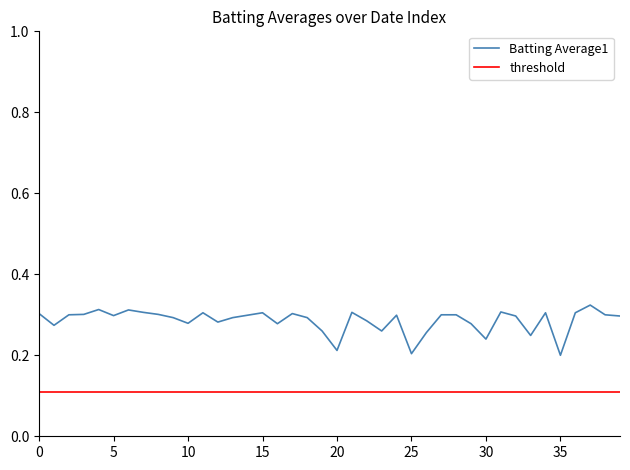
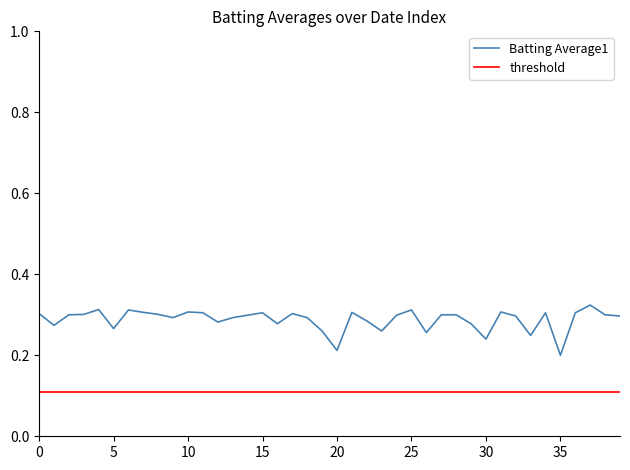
Batting Average1, 5: 0.30 -> 0.27
Batting Average1, 10: 0.28 -> 0.31
Batting Average1, 25: 0.20 -> 0.31
